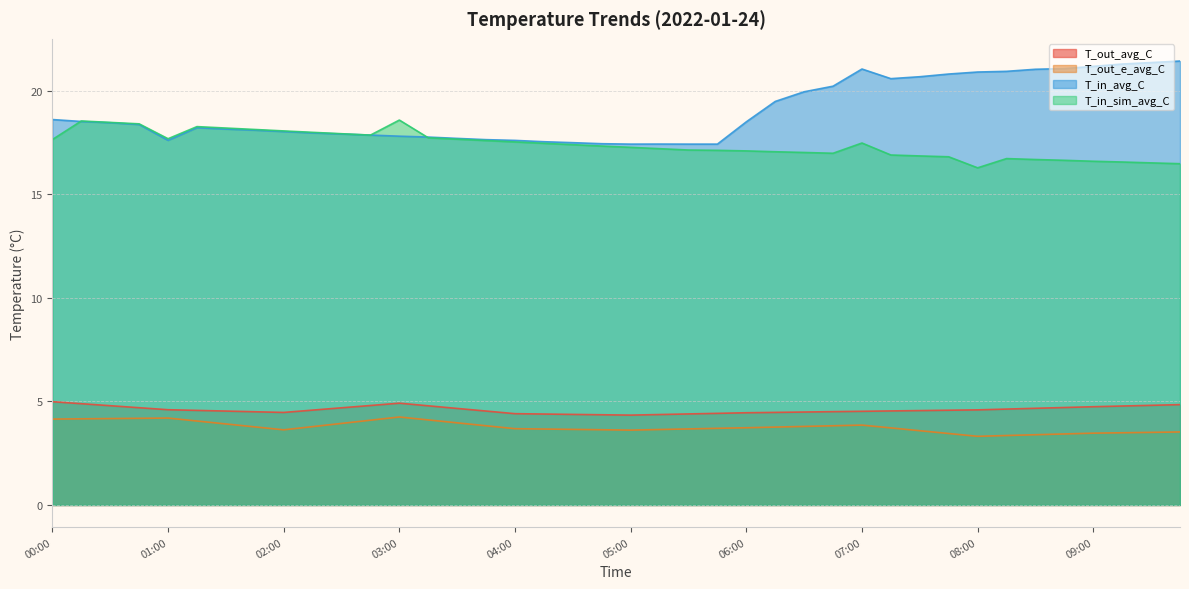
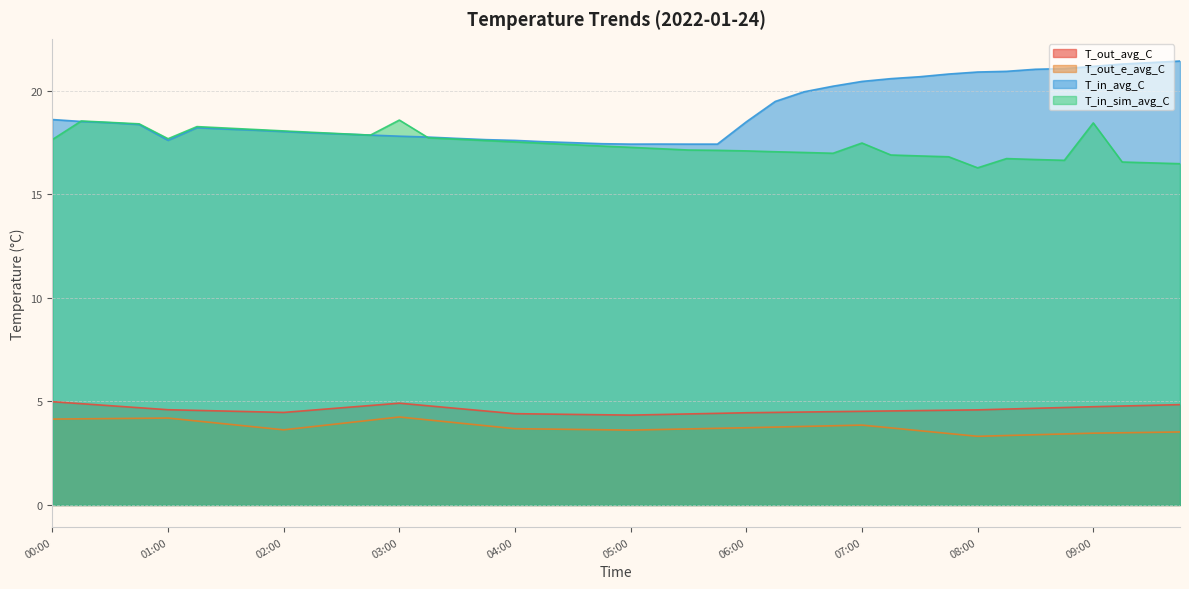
T_in_avg_C, 07:00: 21.0 -> 20.4
T_in_sim_avg_C, 09:00: 16.6 -> 18.4
